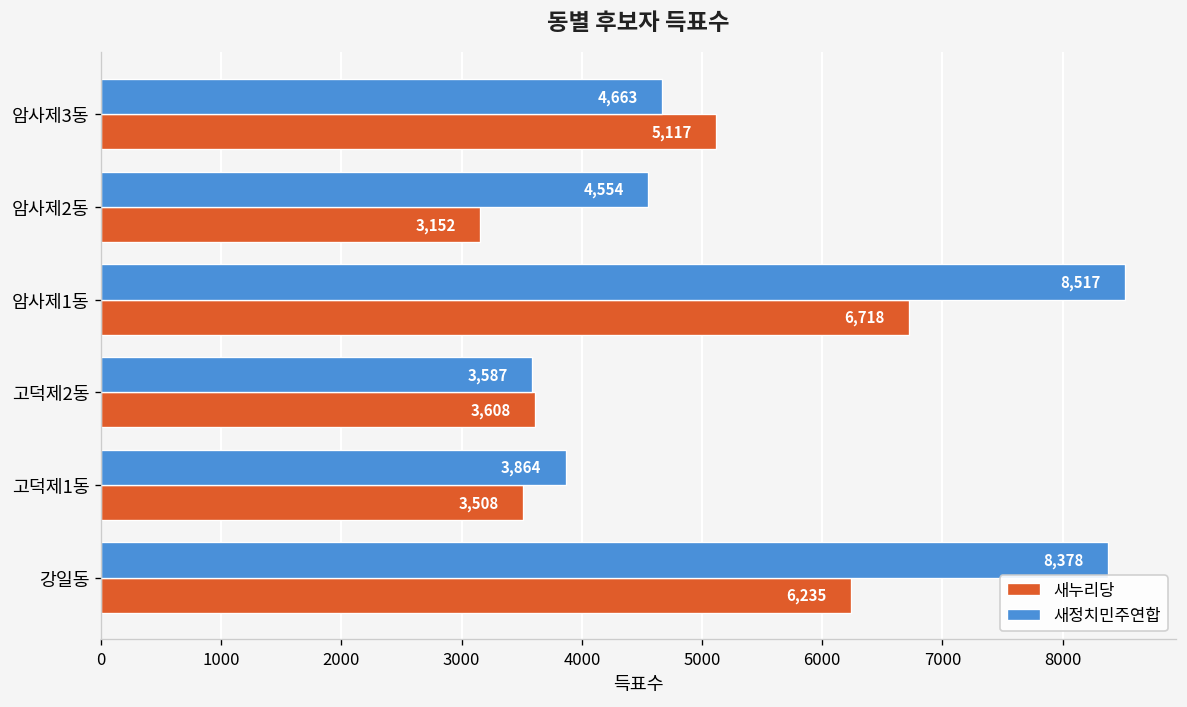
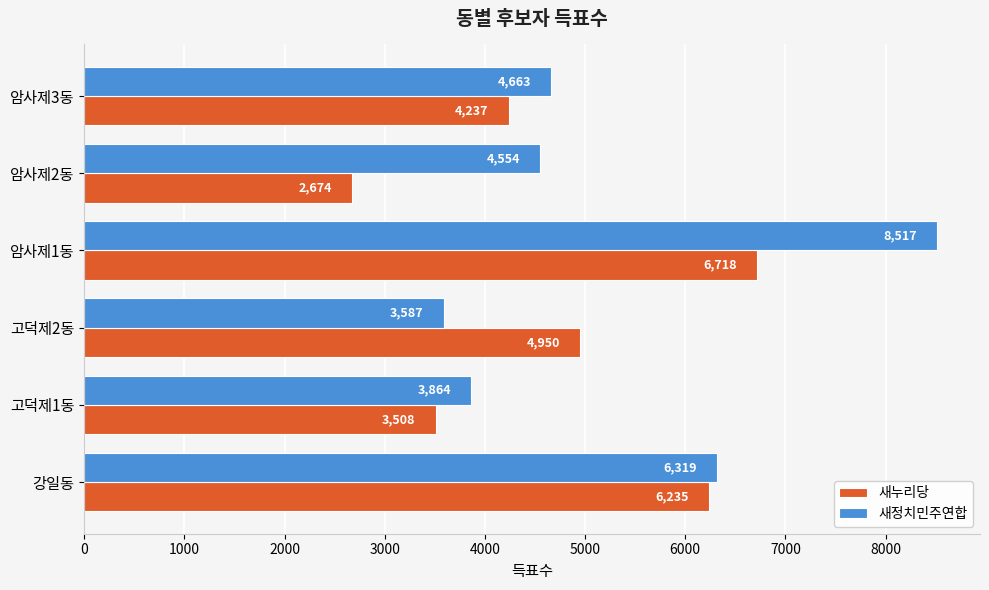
새누리당, 암사제3동: 5,117 -> 4,237
새누리당, 암사제2동: 3,152 -> 2,674
새누리당, 고덕제2동: 3,608 -> 4,950
새정치민주연합, 강일동: 8,378 -> 6,319
